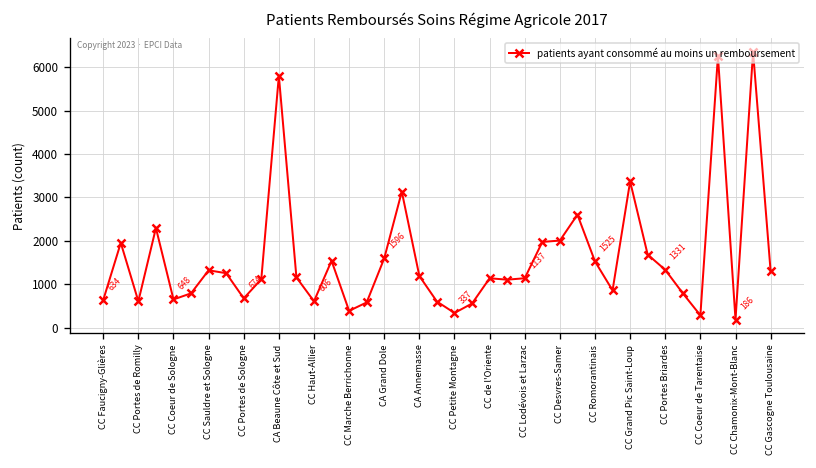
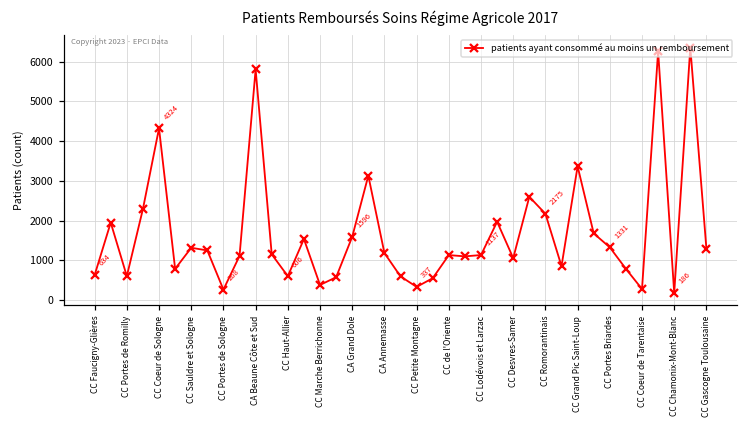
CC Coeur de Sologne: 648 -> 4324
CC Portes de Sologne: 674 -> 268
CC Desvres-Samer: 2000 -> 1100
CC Romorantinais: 1525 -> 2175
